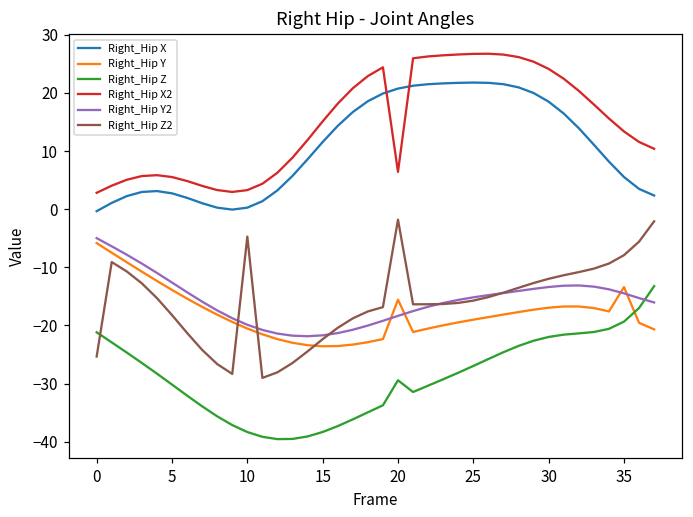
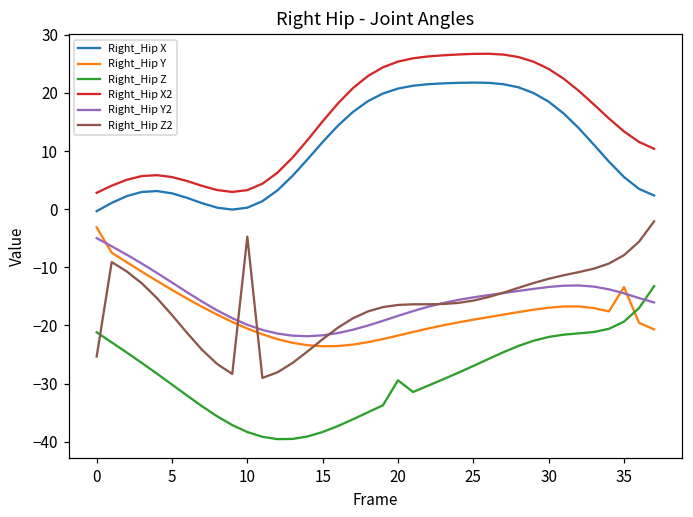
Right_Hip Y, 0: -6 -> -3
Right_Hip Y, 20: -16 -> -22
Right_Hip X2, 20: 6 -> 25
Right_Hip Z2, 20: -2 -> -16
